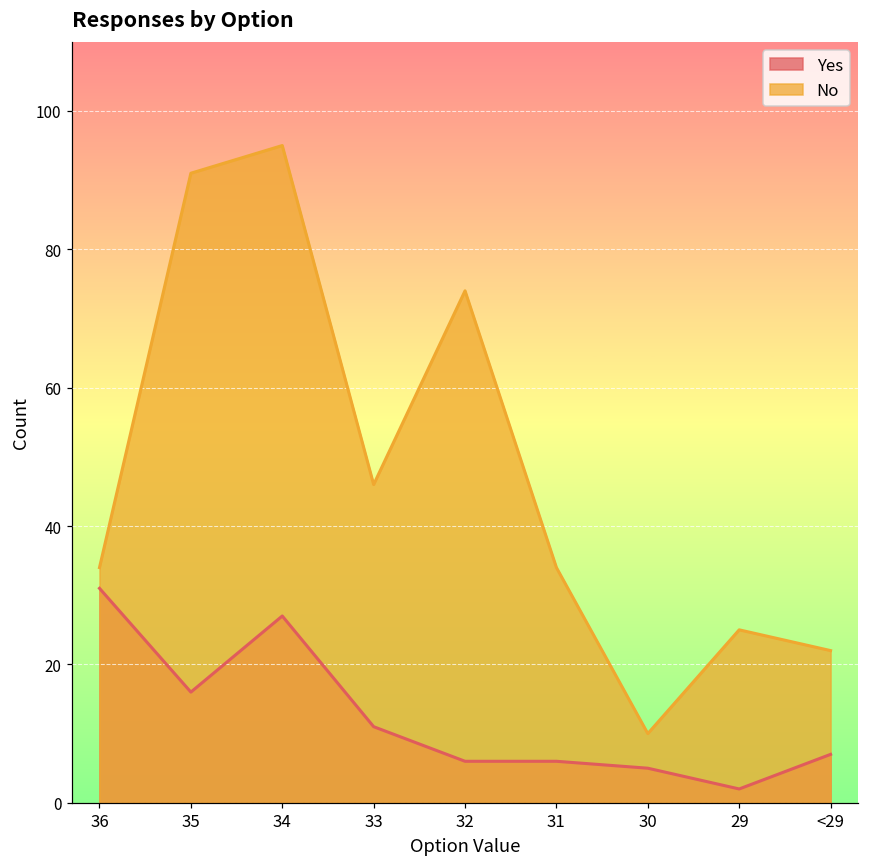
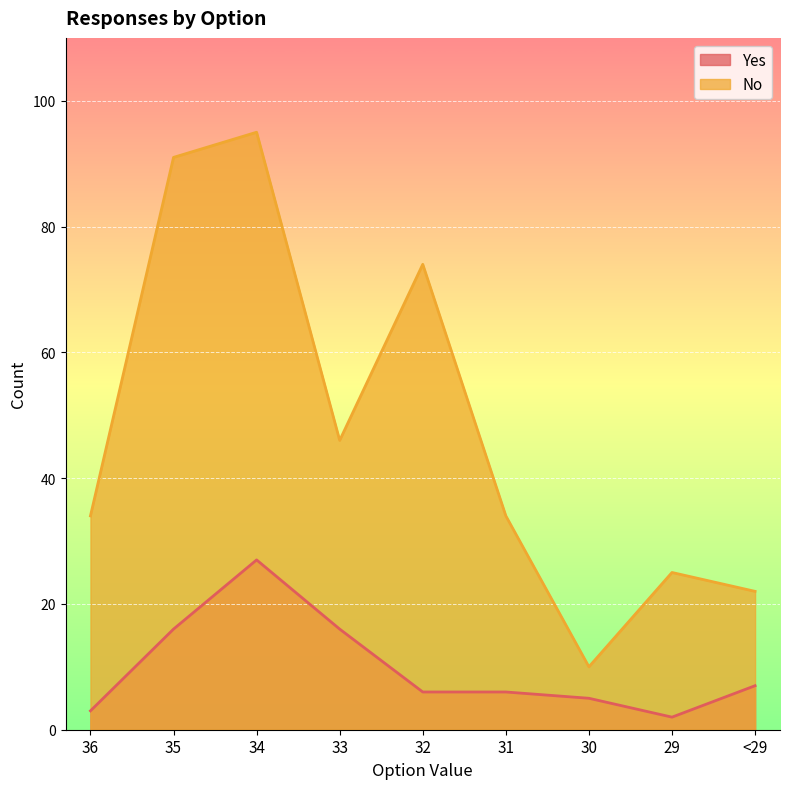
Yes, 36: 31 -> 3
Yes, 33: 11 -> 16
